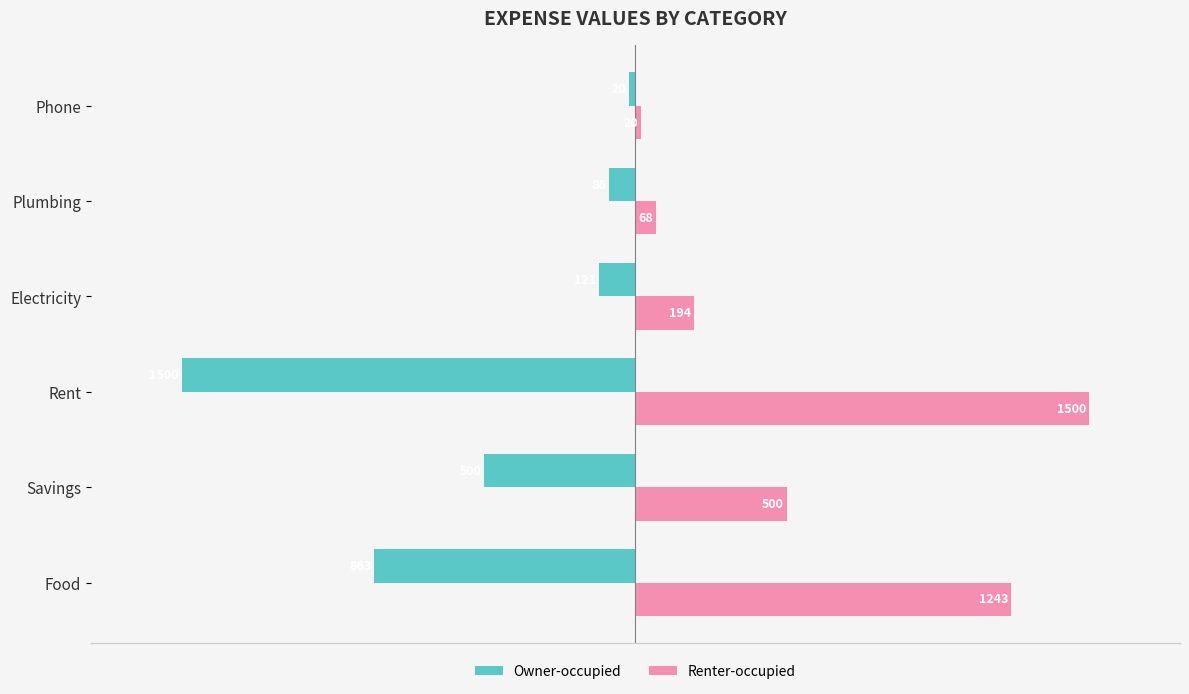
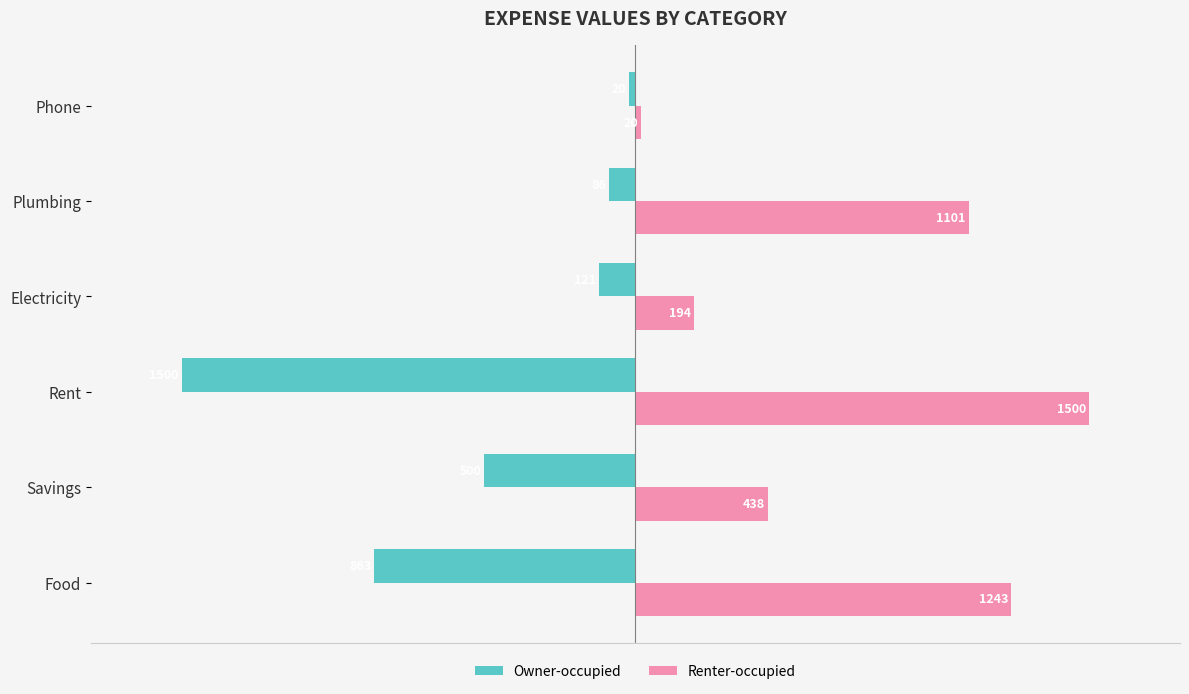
Renter-occupied, Plumbing: 68 -> 1101
Renter-occupied, Savings: 500 -> 438
